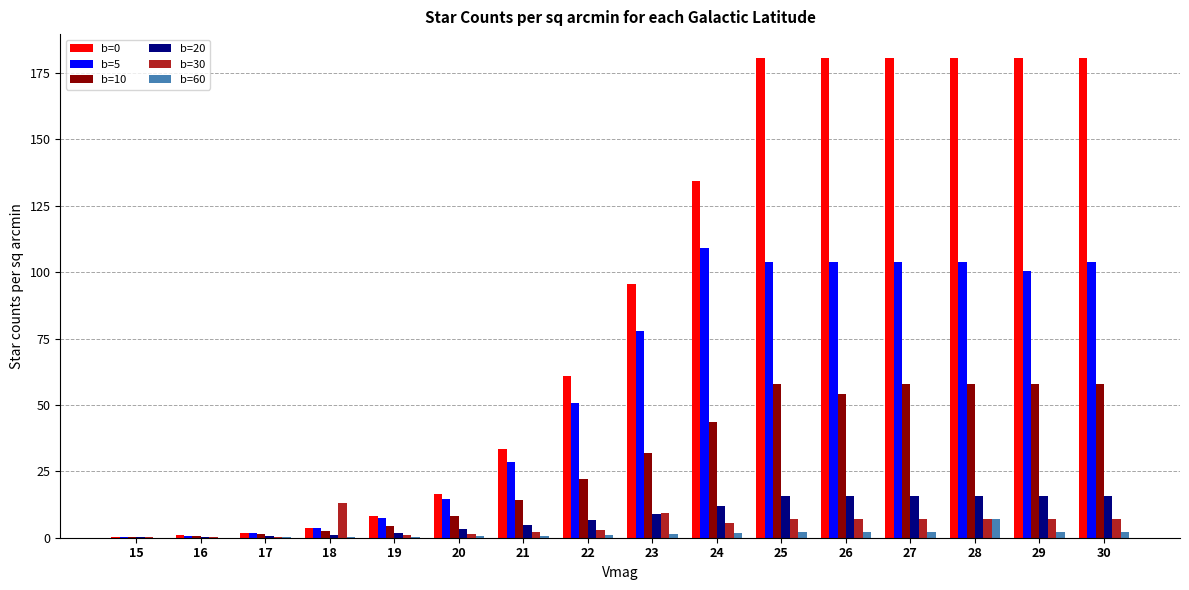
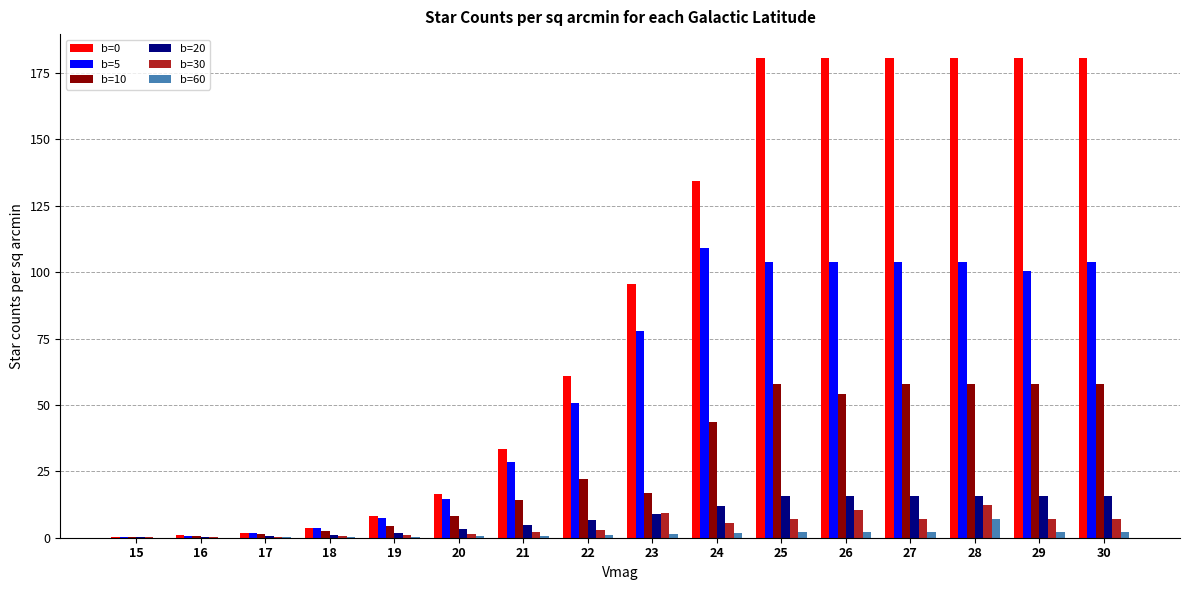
b=30, 18: 13 -> 1
b=10, 23: 32 -> 17
b=30, 26: 7 -> 10
b=30, 28: 7 -> 12
